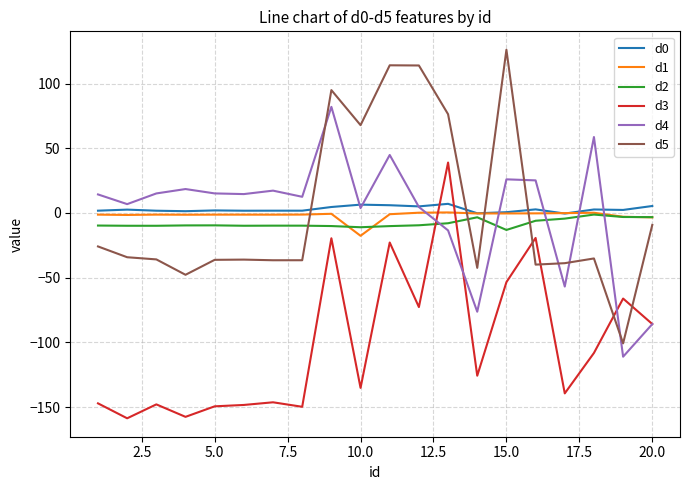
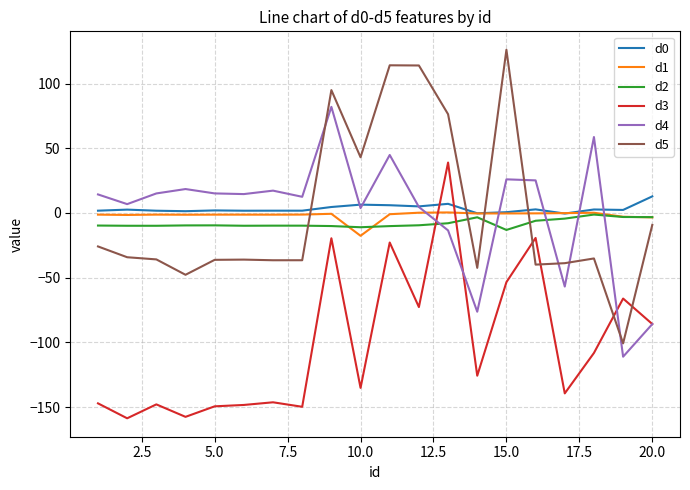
d5, 10.0: 68 -> 43
d0, 20.0: 5 -> 13
